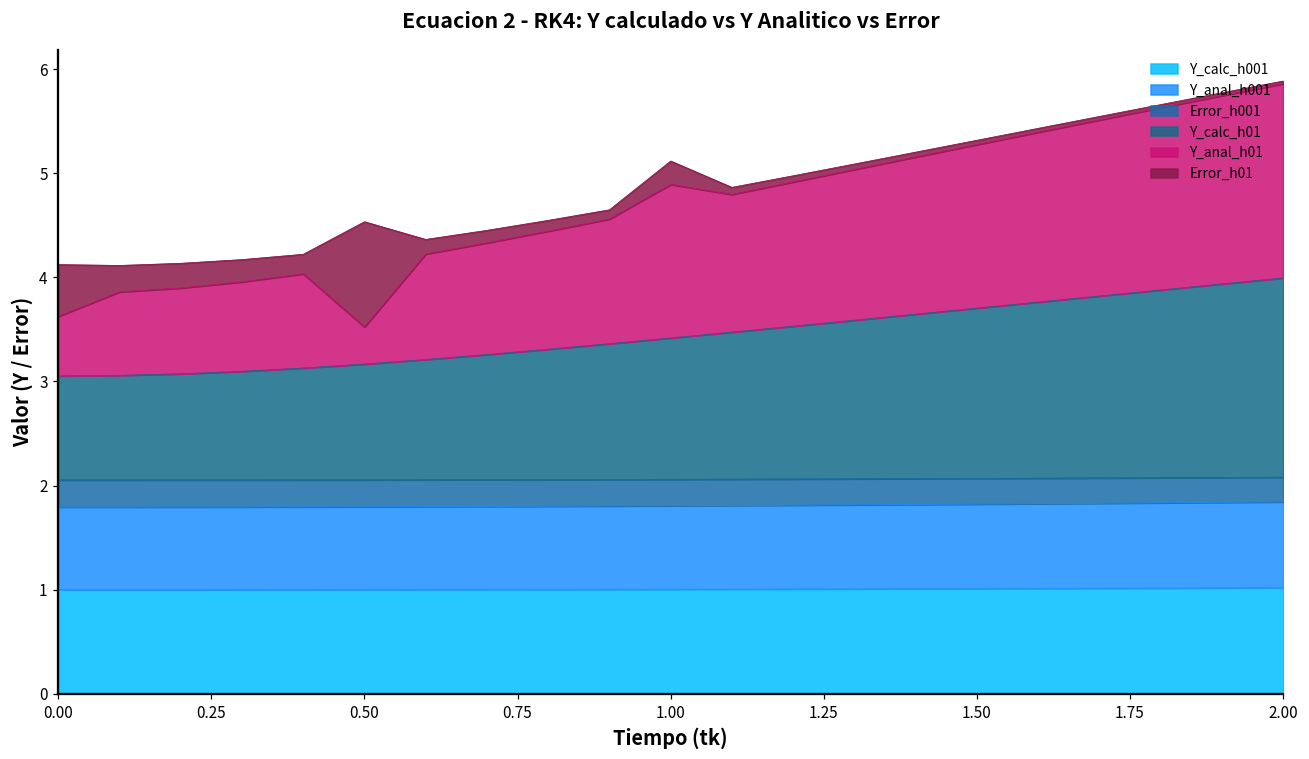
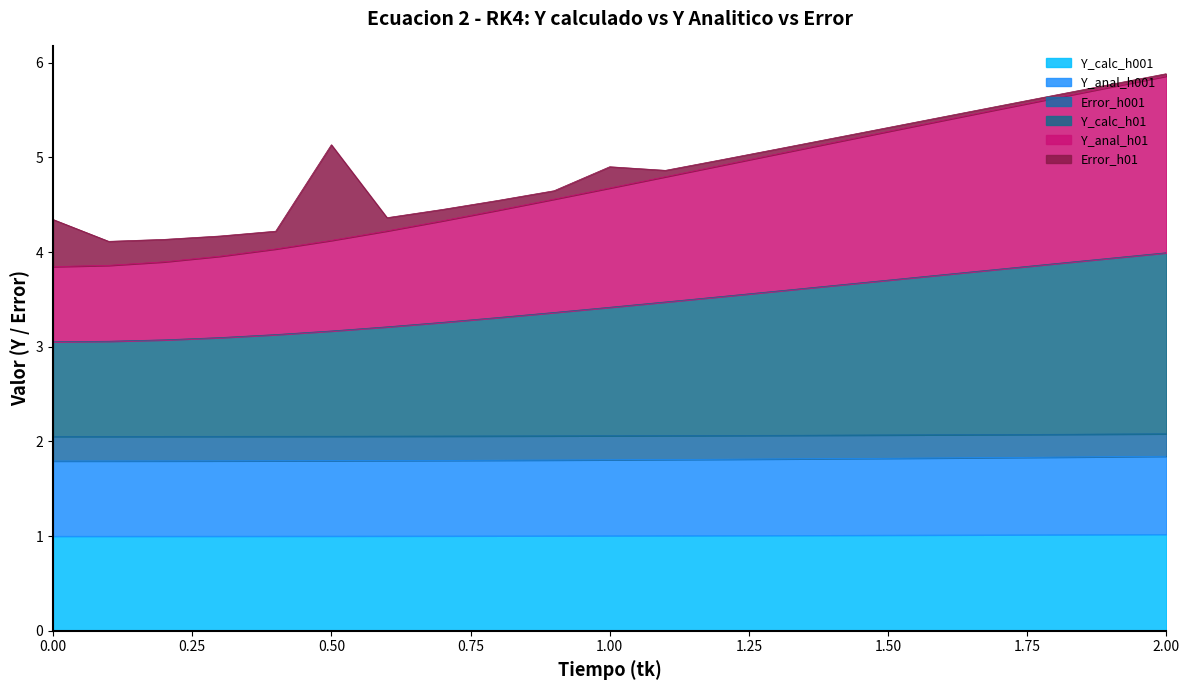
Y_anal_h01, 0.00: 0.6 -> 0.8
Y_anal_h01, 0.50: 0.4 -> 1.0
Y_anal_h01, 1.00: 1.5 -> 1.3
